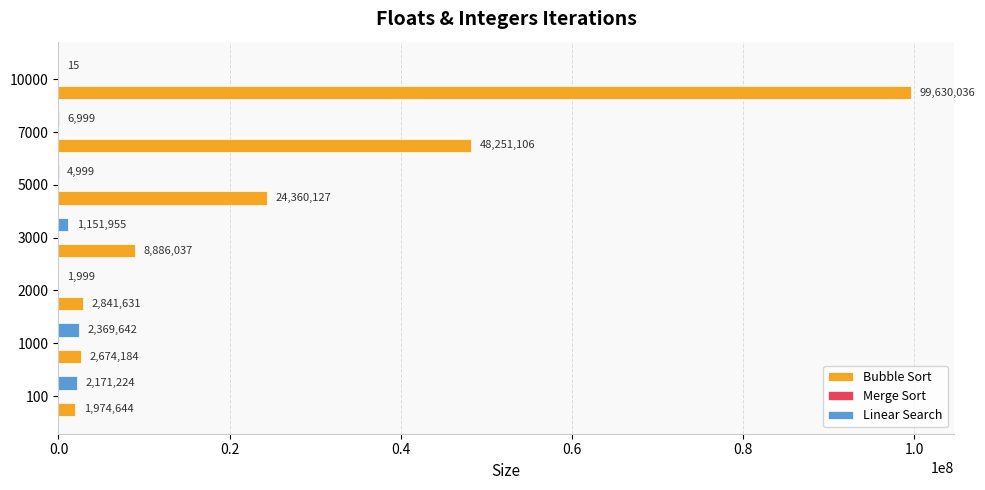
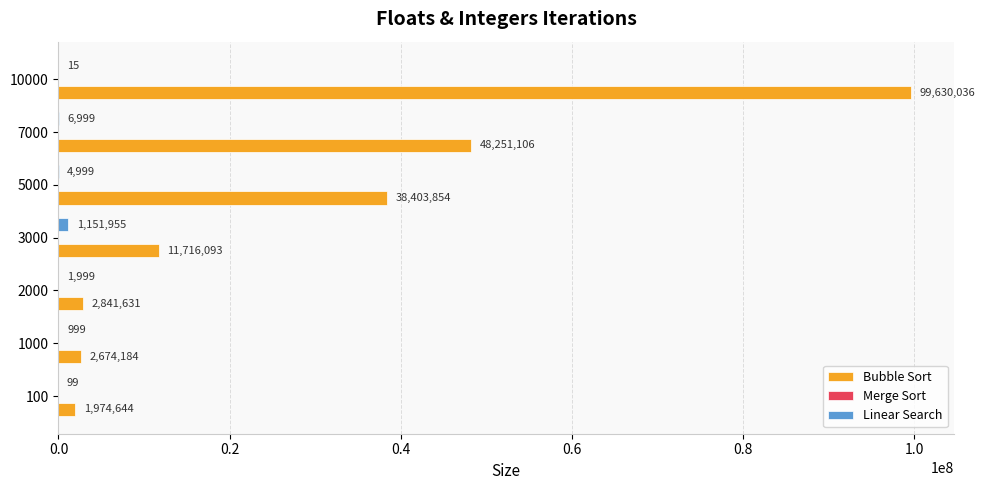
Bubble Sort, 5000: 24,360,127 -> 38,403,854
Bubble Sort, 3000: 8,886,037 -> 11,716,093
Linear Search, 1000: 2,369,642 -> 999
Linear Search, 100: 2,171,224 -> 99
